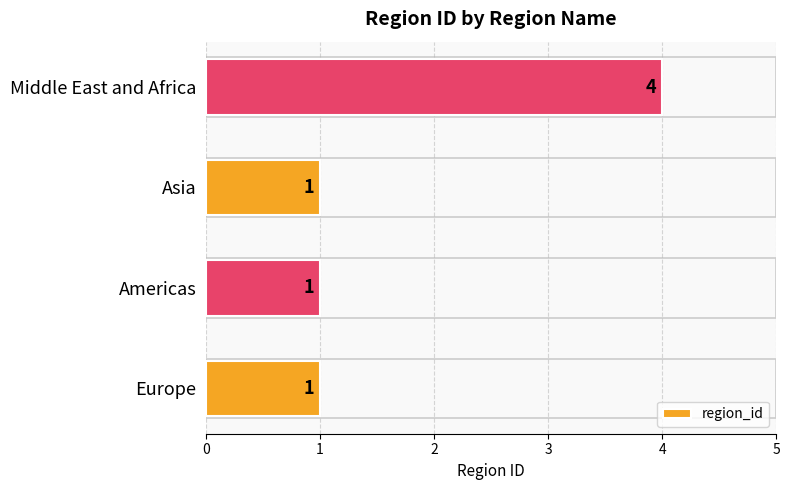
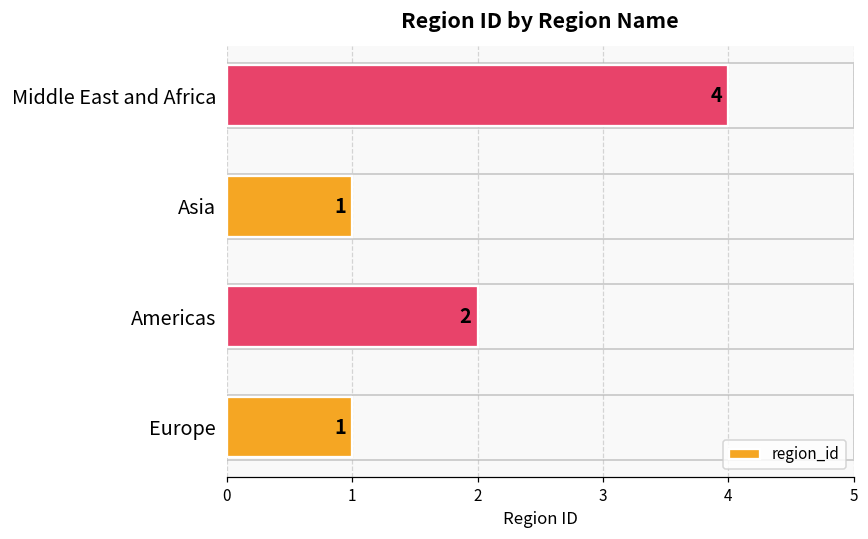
Americas: 1 -> 2
